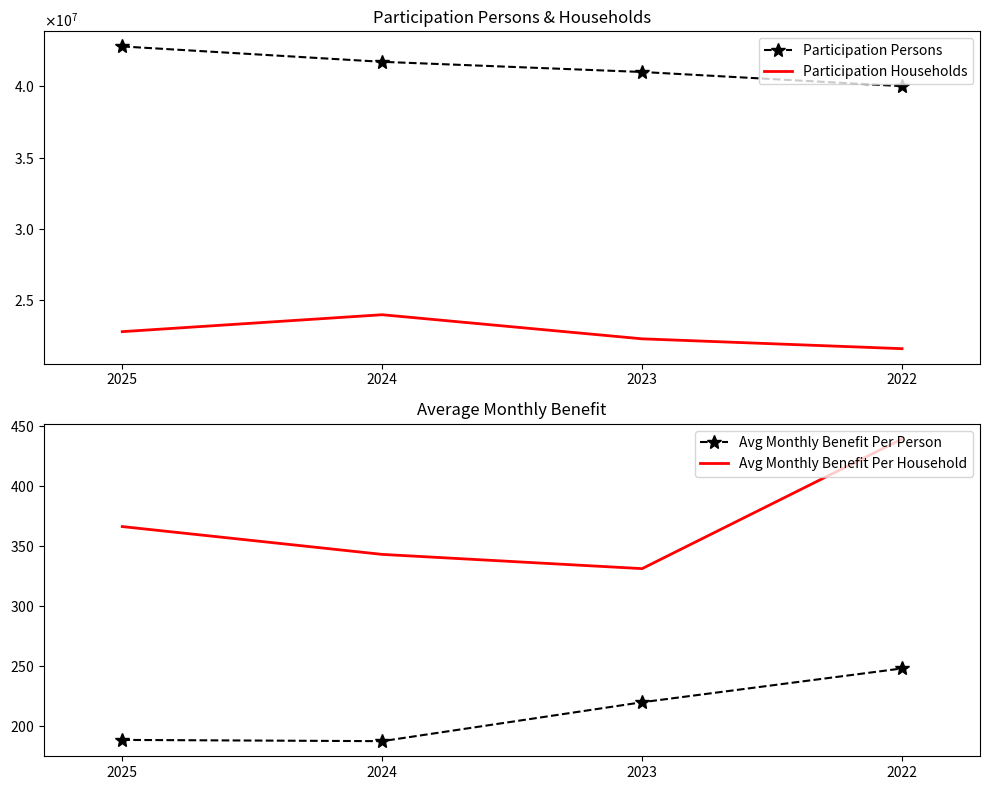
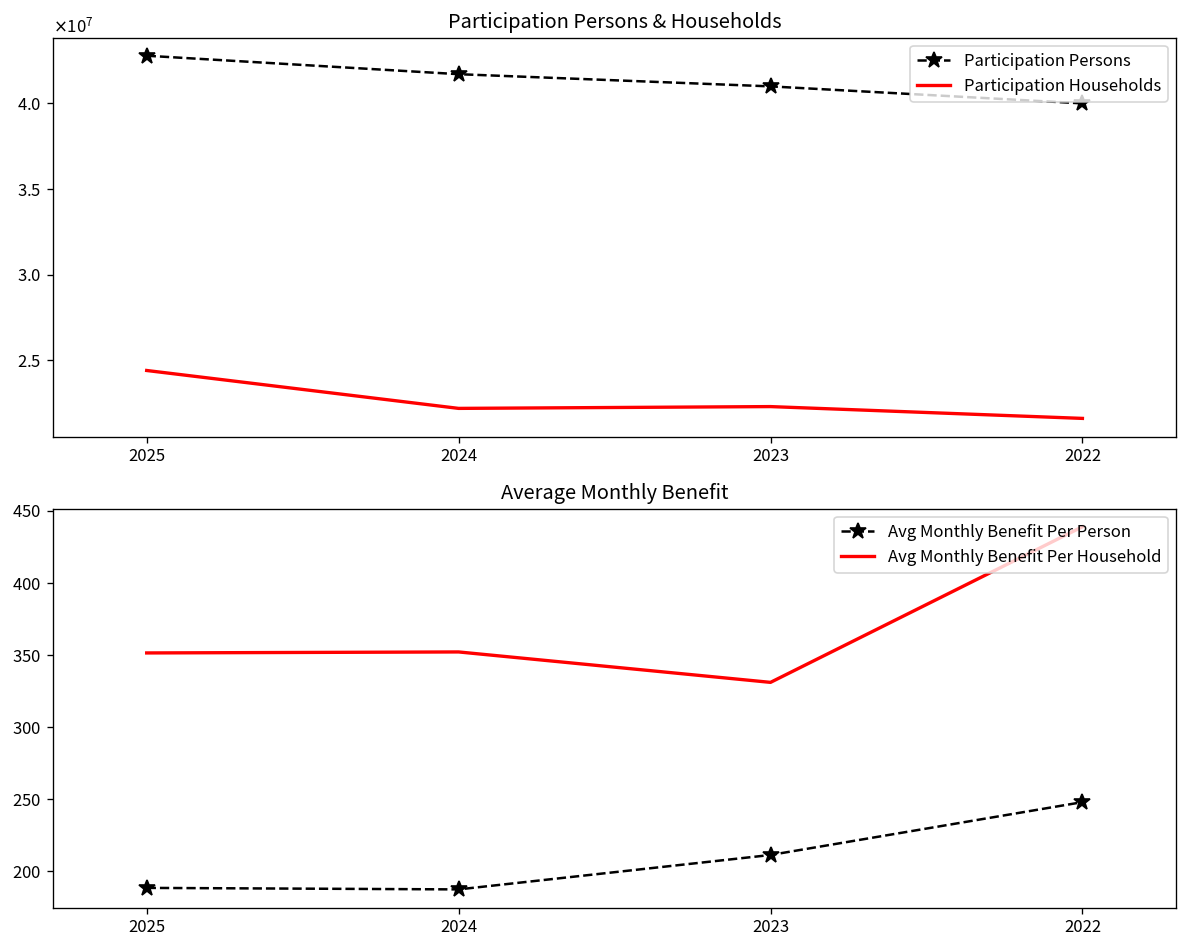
Participation Persons & Households, Participation Households, 2025: 22800000 -> 24400000
Participation Persons & Households, Participation Households, 2024: 24000000 -> 22200000
Average Monthly Benefit, Avg Monthly Benefit Per Household, 2025: 366 -> 352
Average Monthly Benefit, Avg Monthly Benefit Per Household, 2024: 343 -> 352
Average Monthly Benefit, Avg Monthly Benefit Per Person, 2023: 220 -> 211
